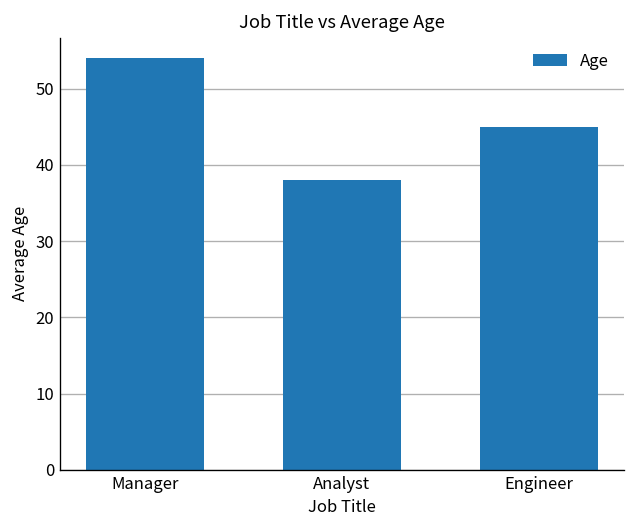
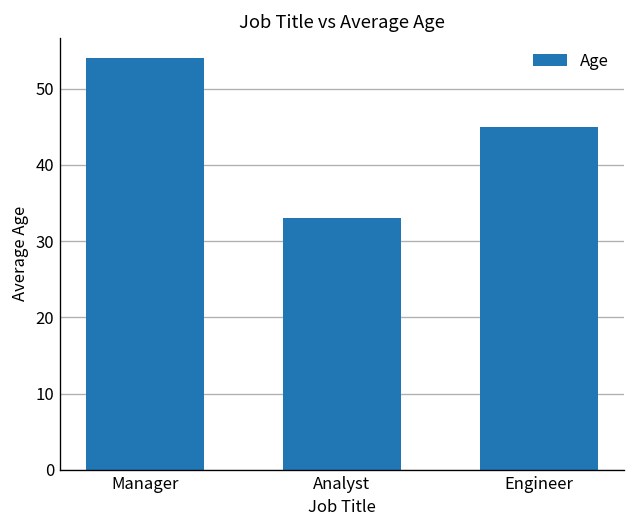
Analyst: 38 -> 33
